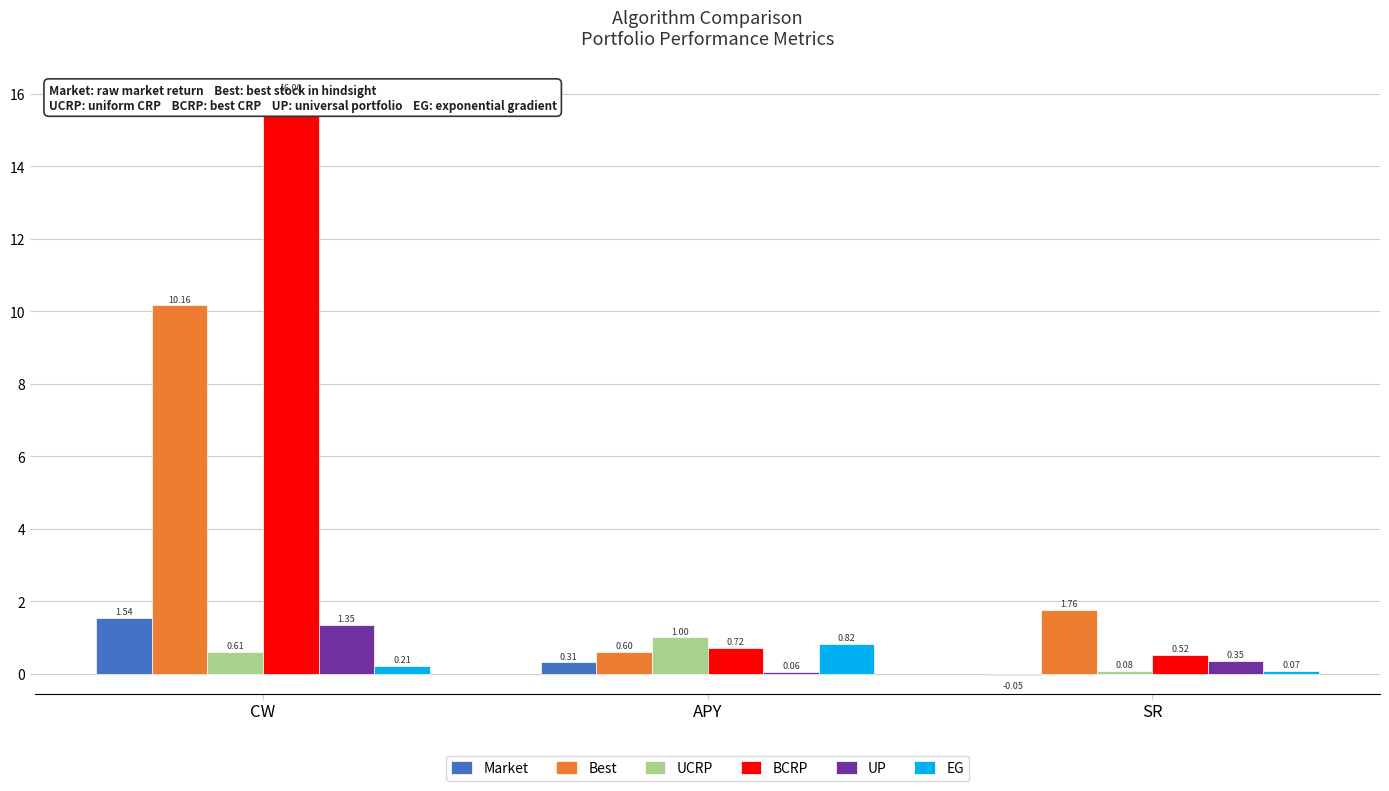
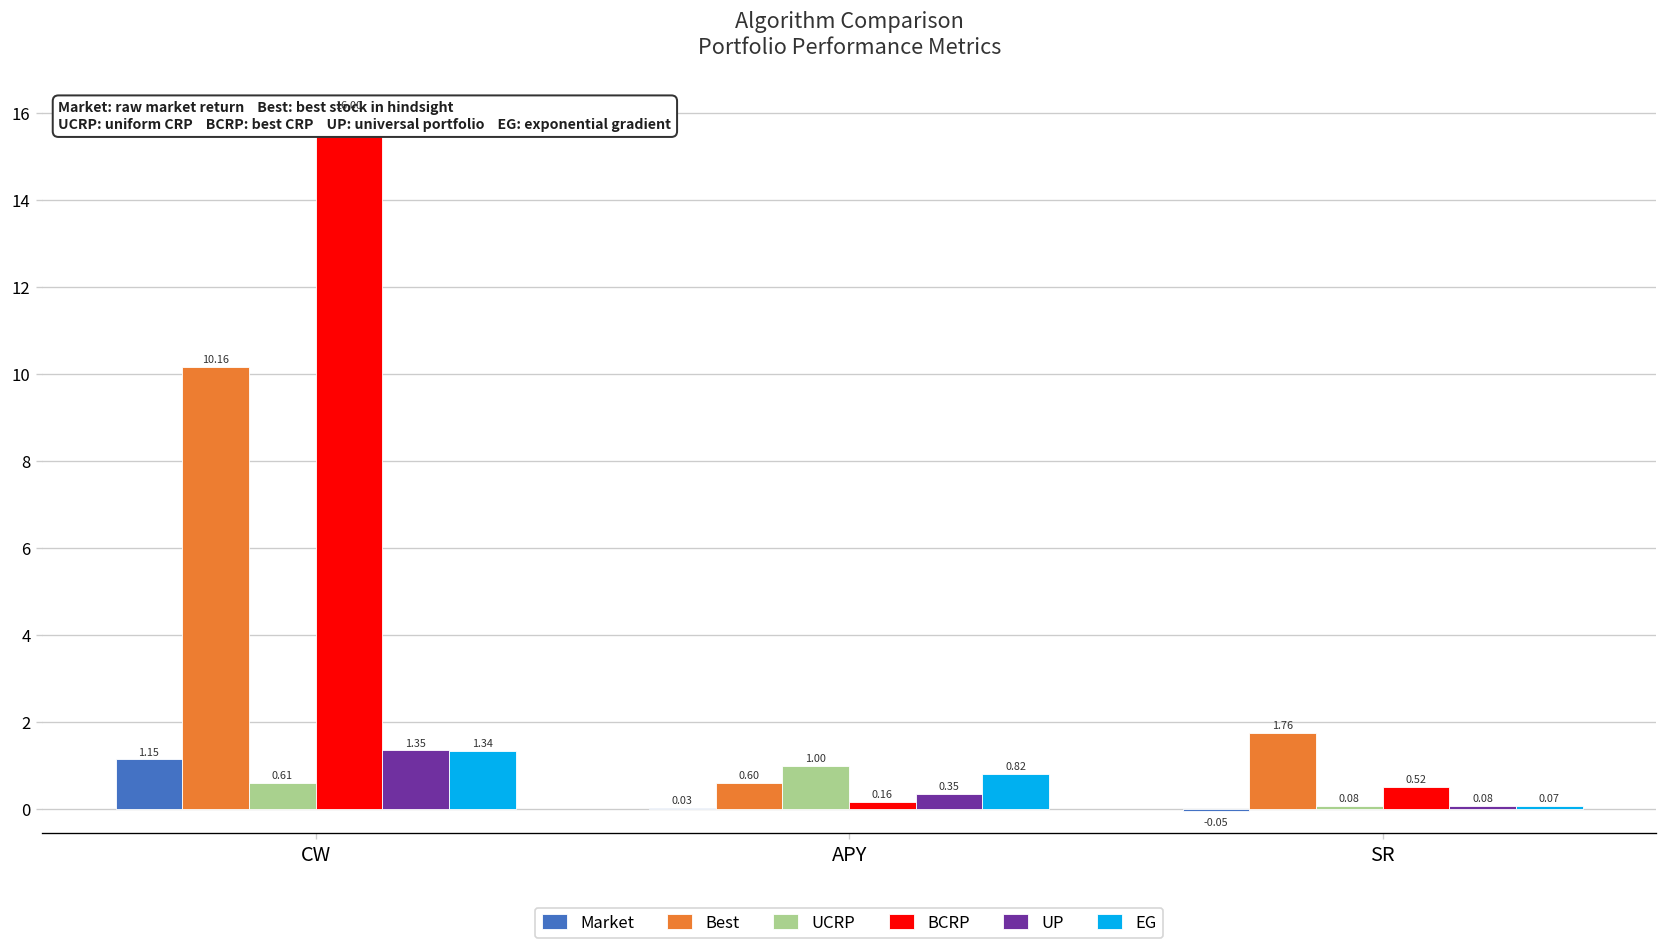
Market, CW: 1.54 -> 1.15
EG, CW: 0.21 -> 1.34
Market, APY: 0.31 -> 0.03
BCRP, APY: 0.72 -> 0.16
UP, APY: 0.06 -> 0.35
UP, SR: 0.35 -> 0.08
